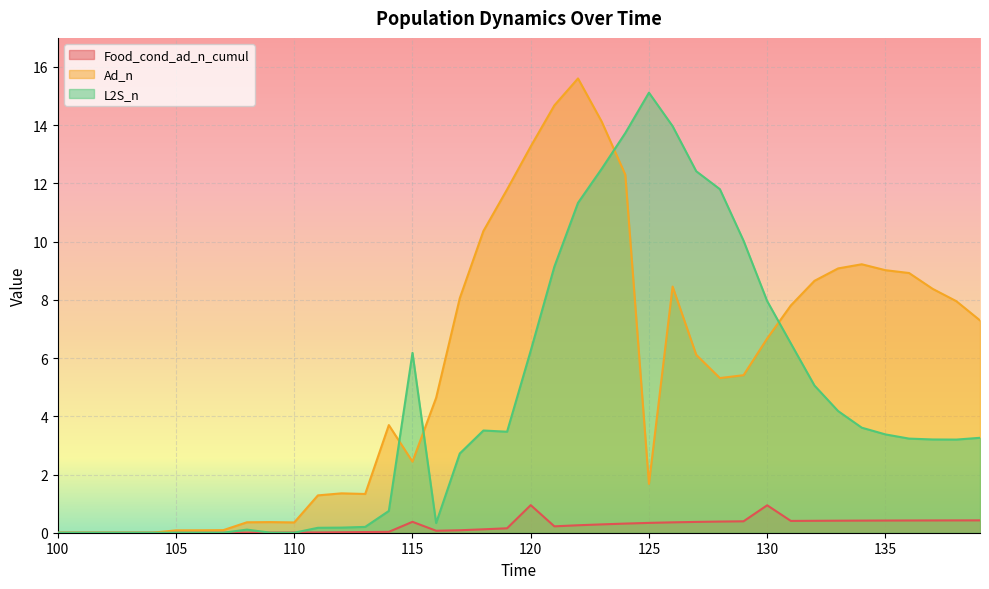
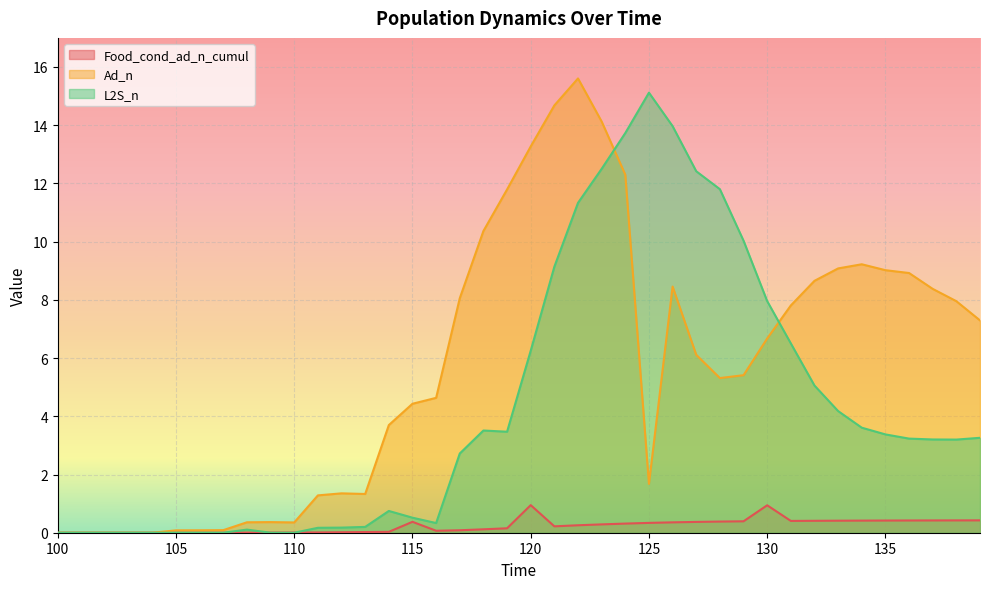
Ad_n, 115: 2.4 -> 4.4
L2S_n, 115: 6.2 -> 0.5
